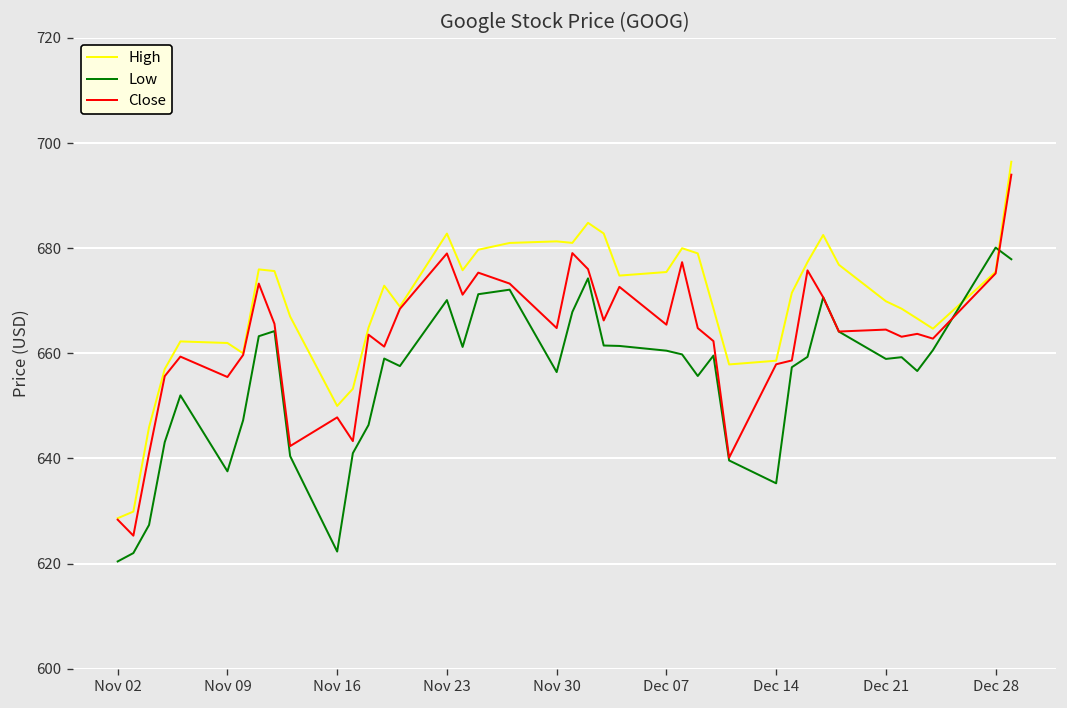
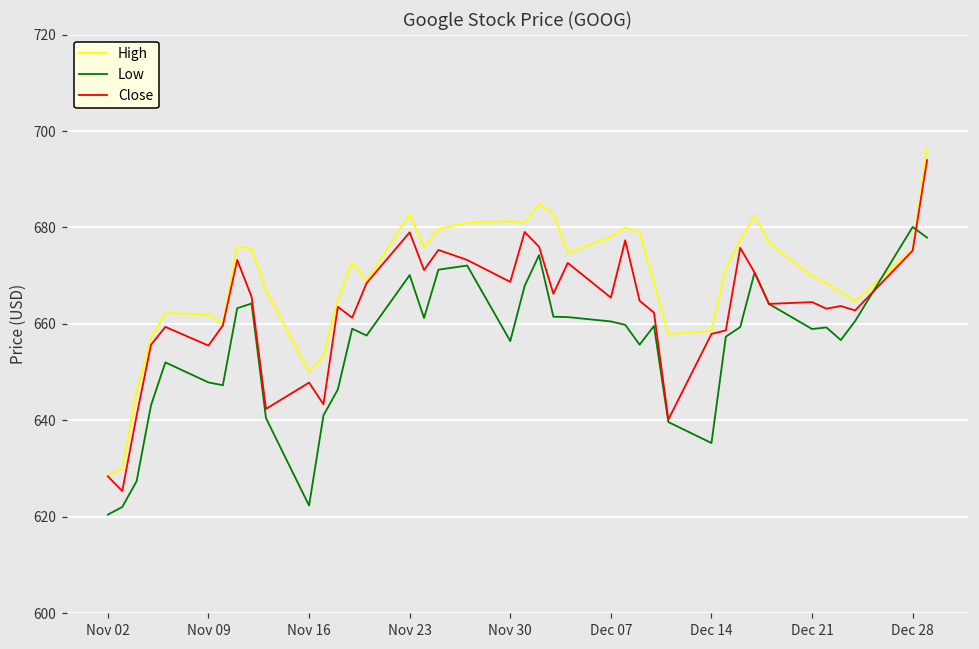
Low, Nov 09: 638 -> 648
Close, Nov 30: 665 -> 669
High, Dec 07: 675 -> 678
